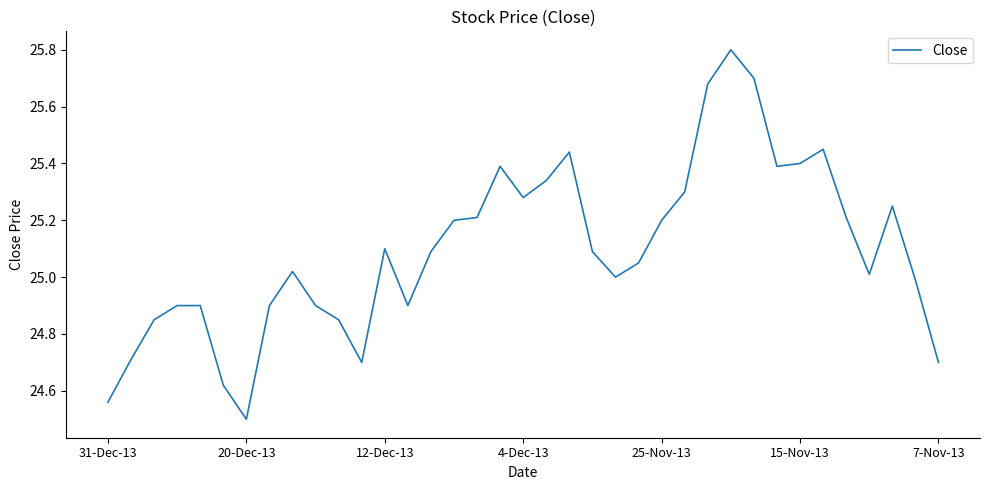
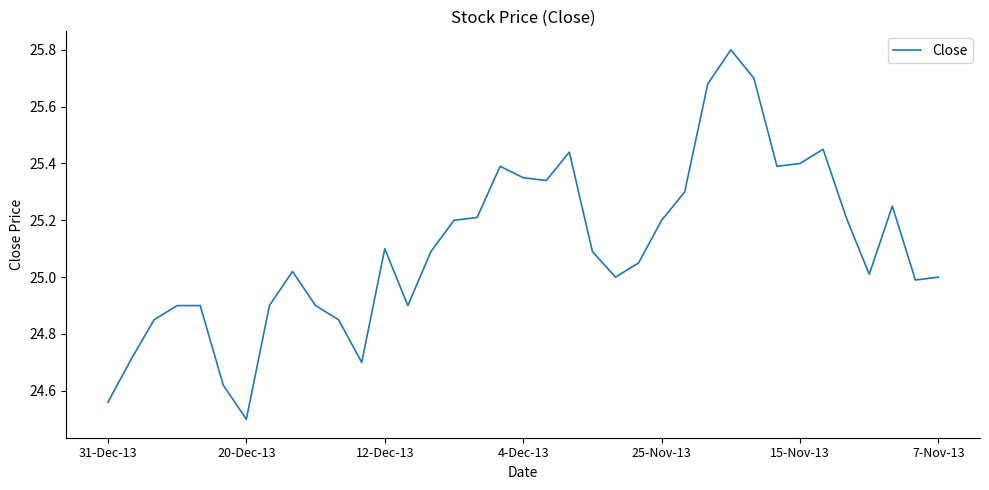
4-Dec-13: 25.28 -> 25.35
7-Nov-13: 24.7 -> 25.0
